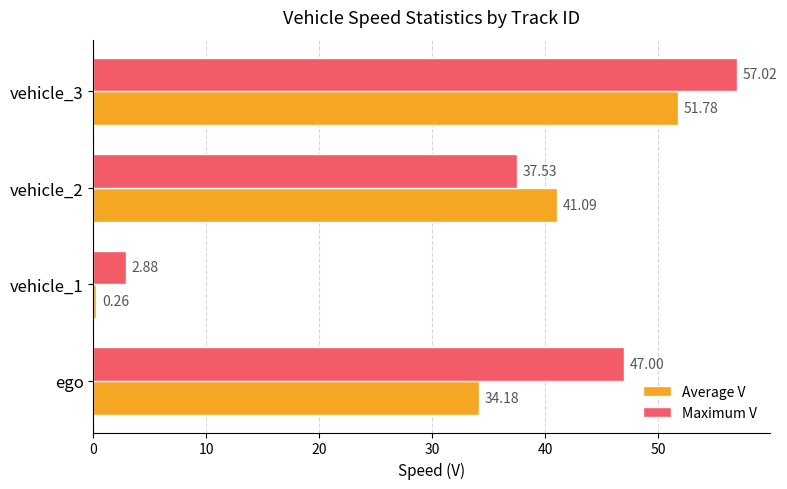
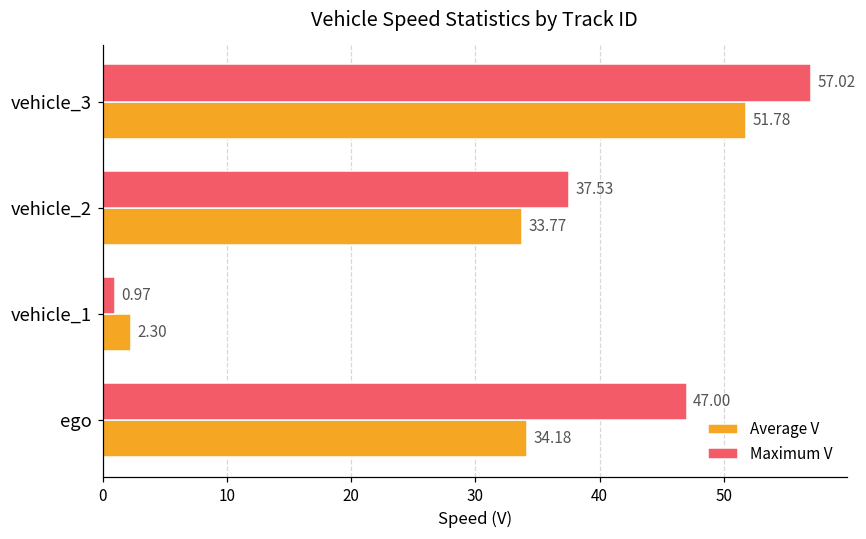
Average V, vehicle_2: 41.09 -> 33.77
Maximum V, vehicle_1: 2.88 -> 0.97
Average V, vehicle_1: 0.26 -> 2.30
